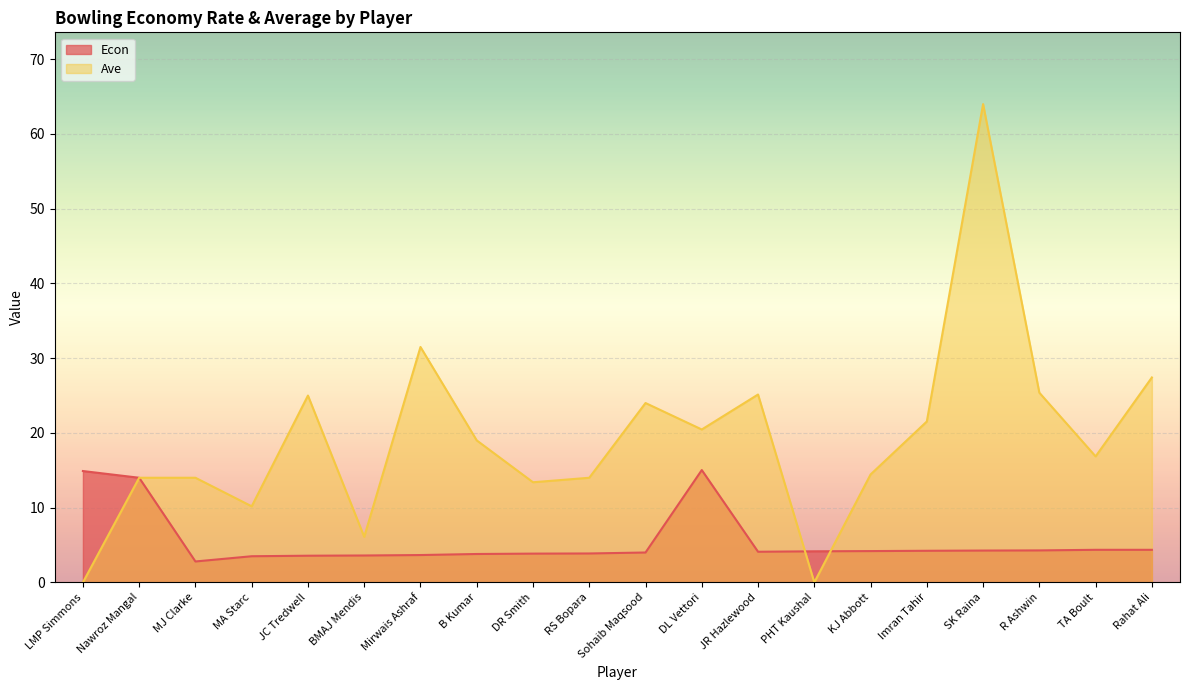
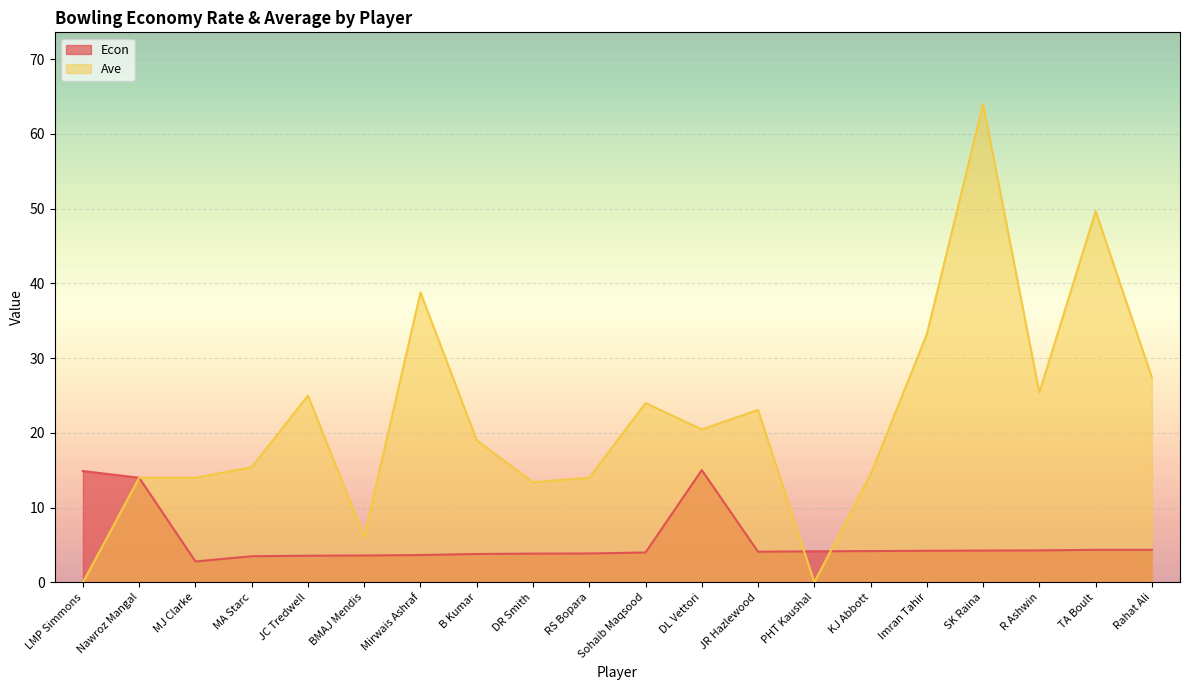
Ave, MA Starc: 10 -> 15
Ave, Mirwais Ashraf: 32 -> 39
Ave, JR Hazlewood: 25 -> 23
Ave, Imran Tahir: 22 -> 33
Ave, TA Boult: 17 -> 50
